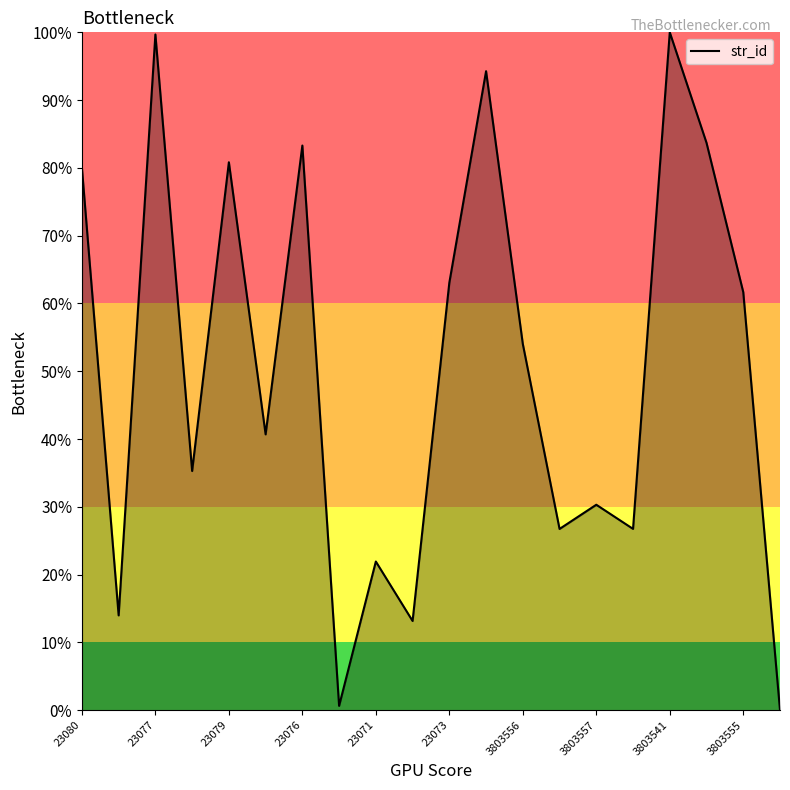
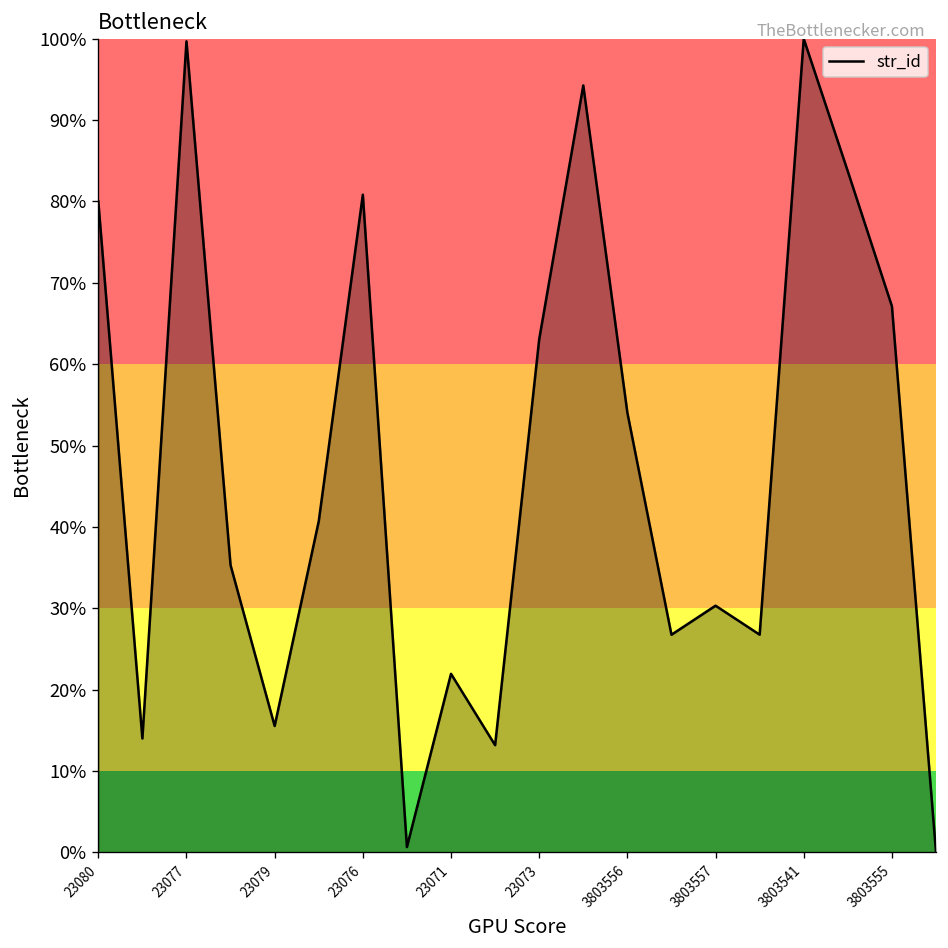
23079: 81% -> 16%
23076: 83% -> 81%
3803555: 62% -> 67%
